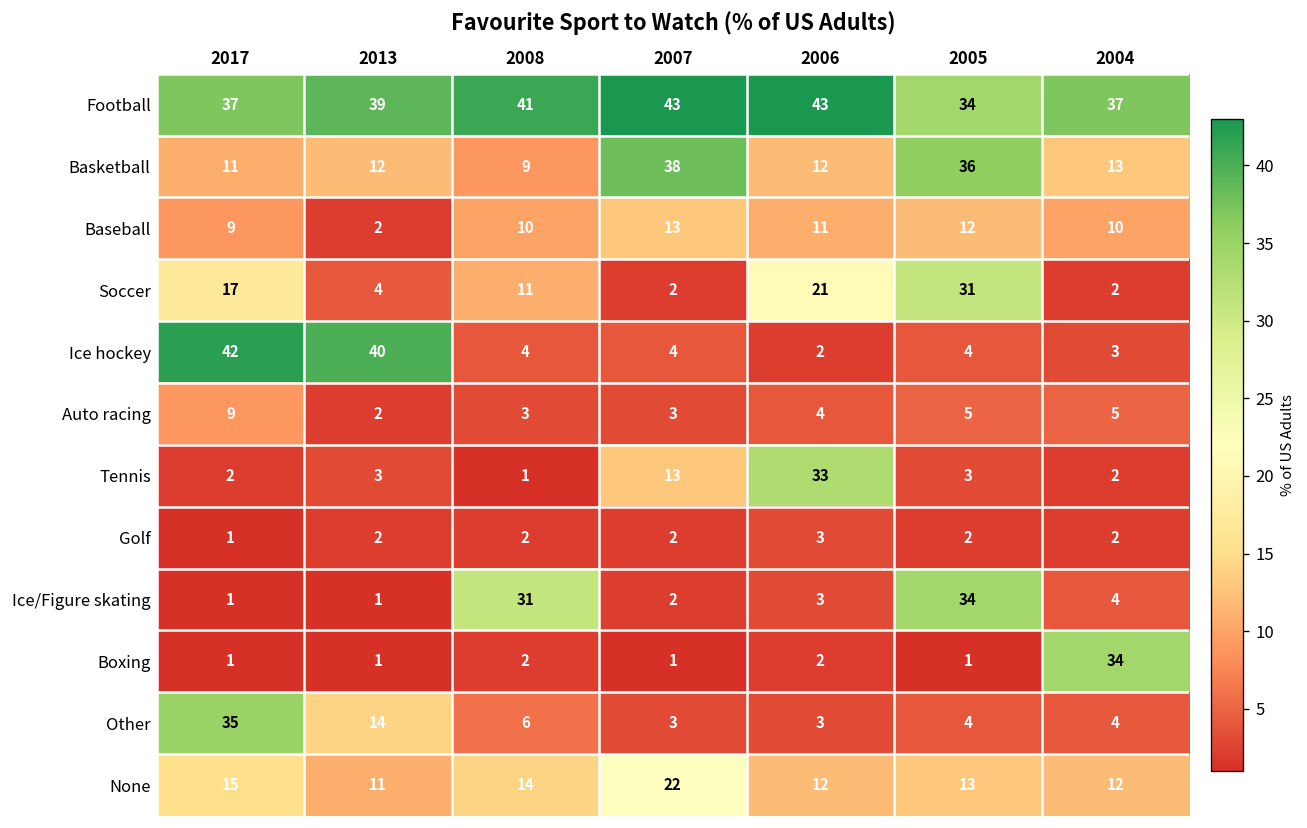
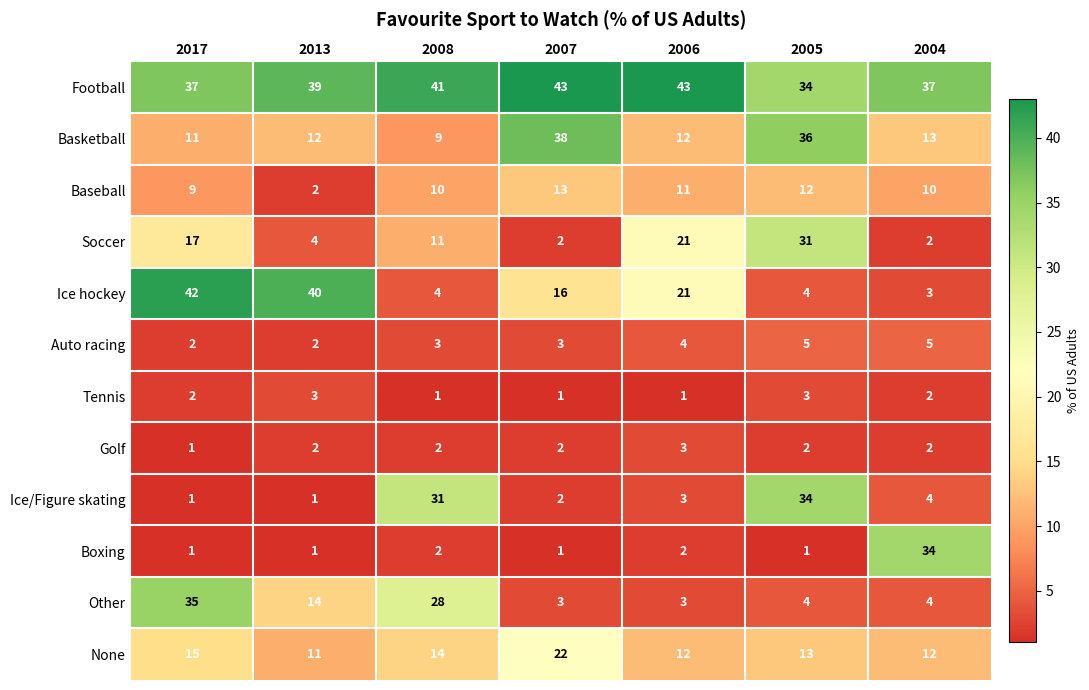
Ice hockey, 2007: 4 -> 16
Ice hockey, 2006: 2 -> 21
Auto racing, 2017: 9 -> 2
Tennis, 2007: 13 -> 1
Tennis, 2006: 33 -> 1
Other, 2008: 6 -> 28
